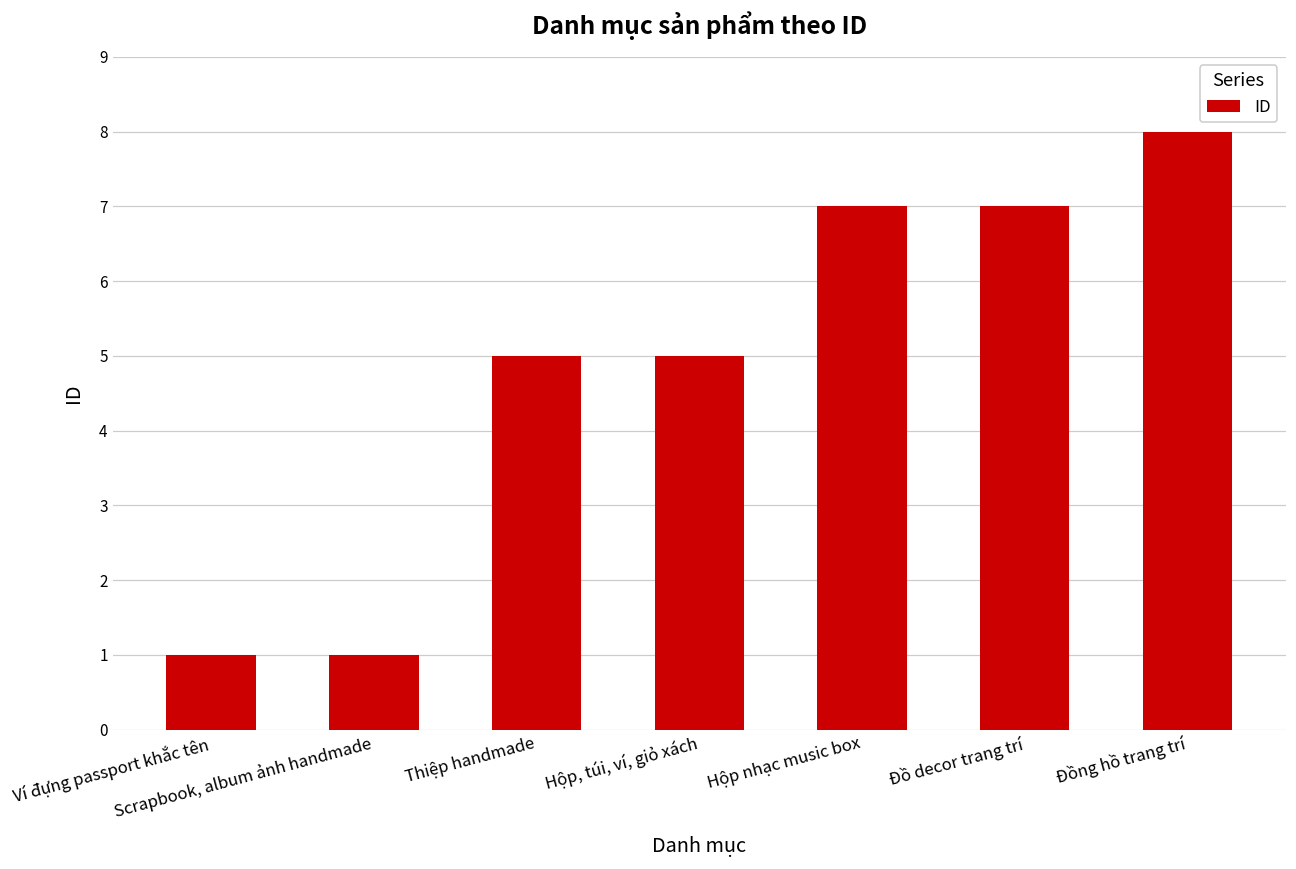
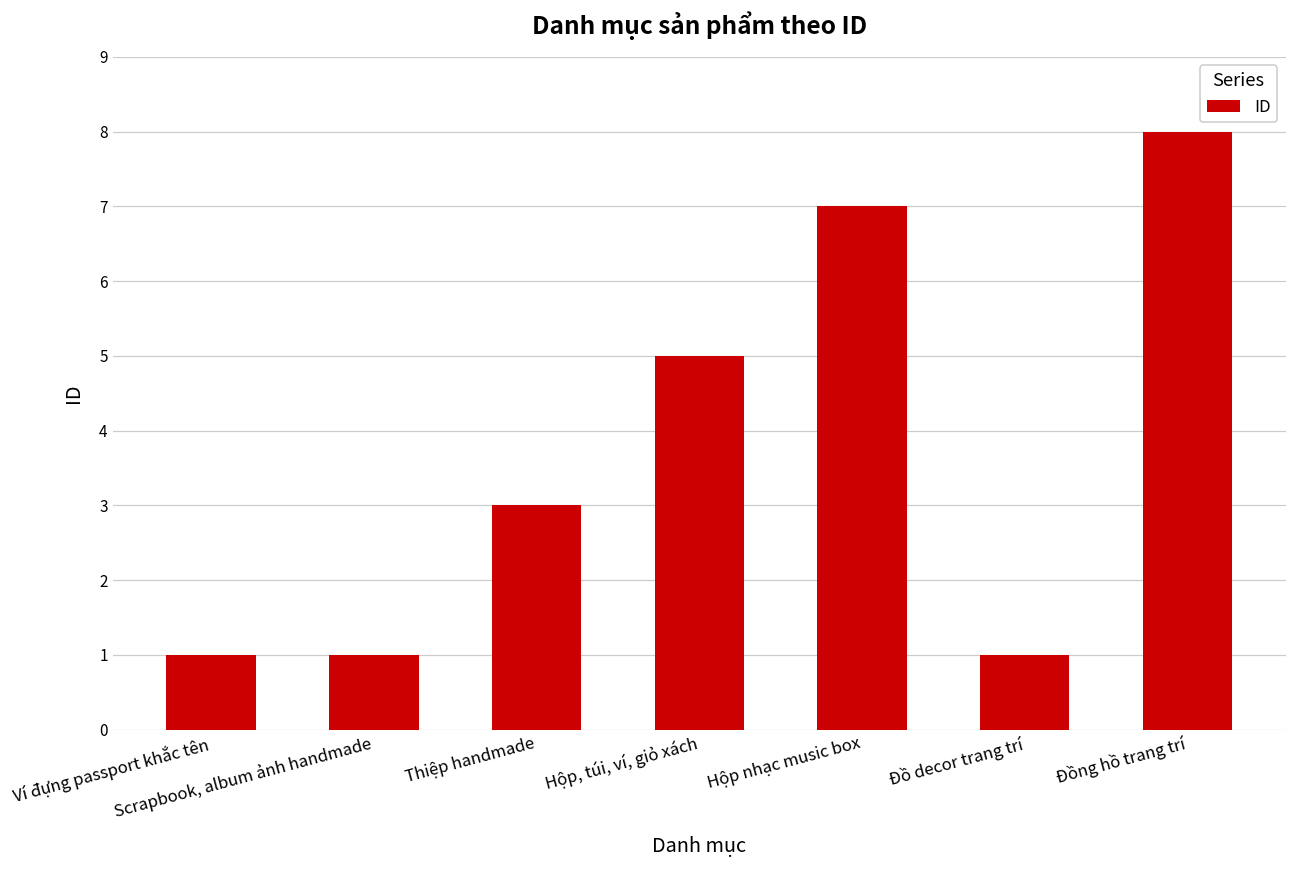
Thiệp handmade: 5 -> 3
Đồ decor trang trí: 7 -> 1
